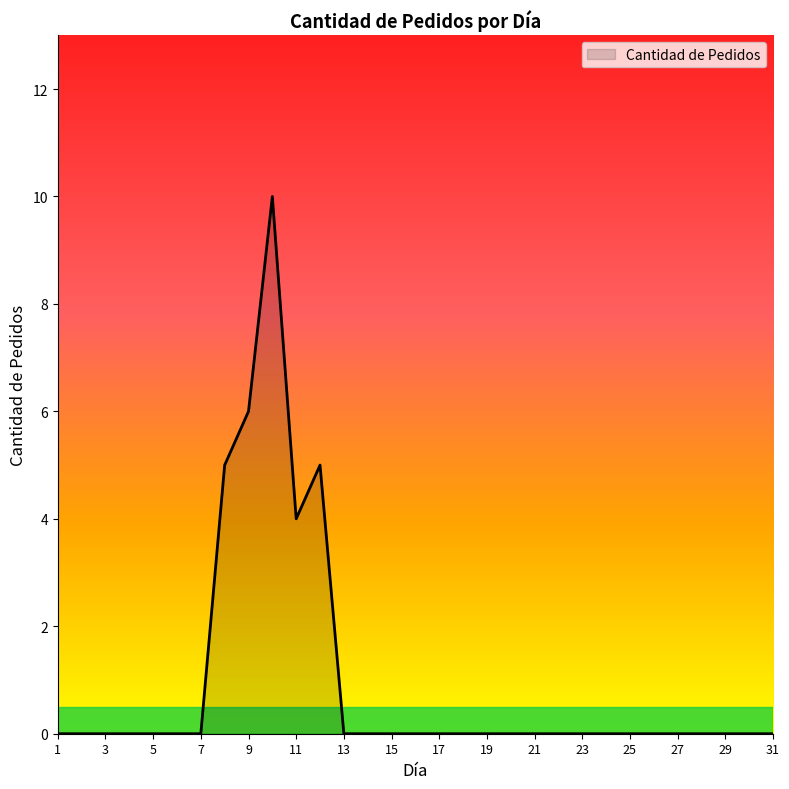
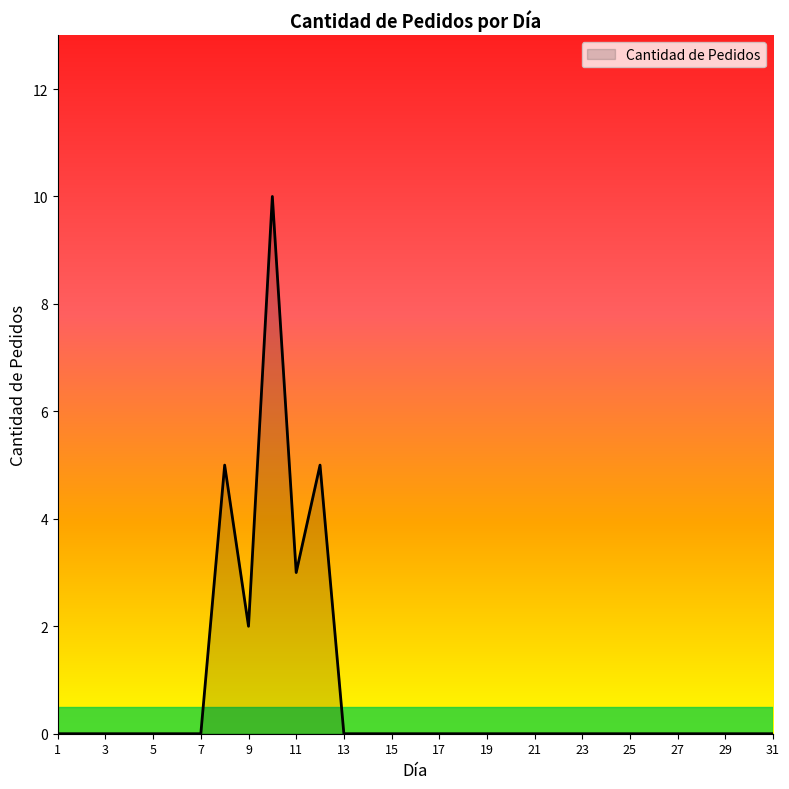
9: 6 -> 2
11: 4 -> 3
